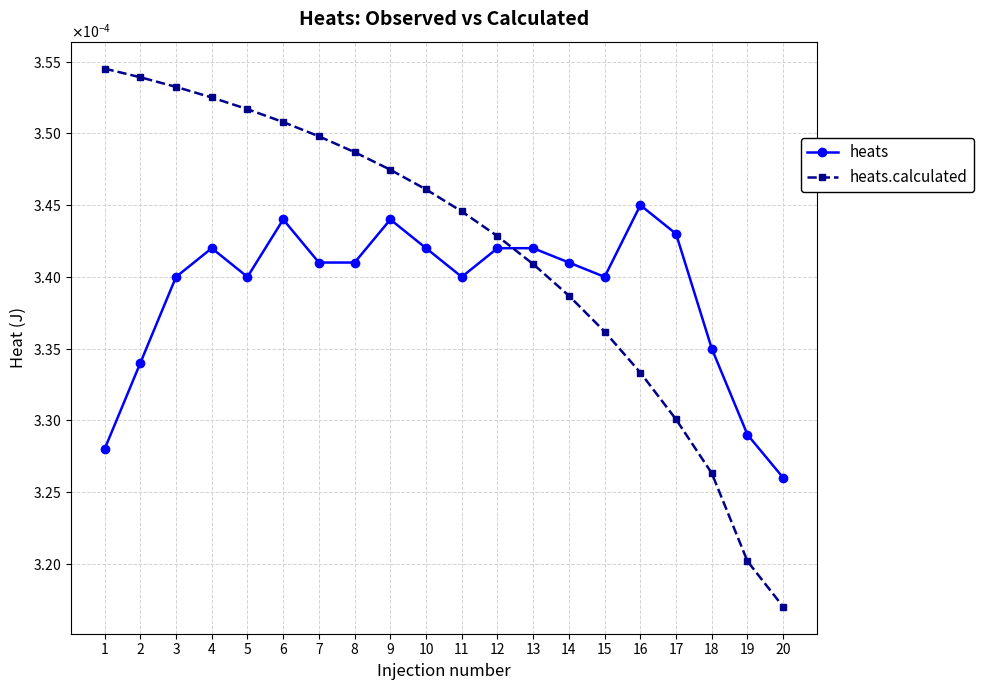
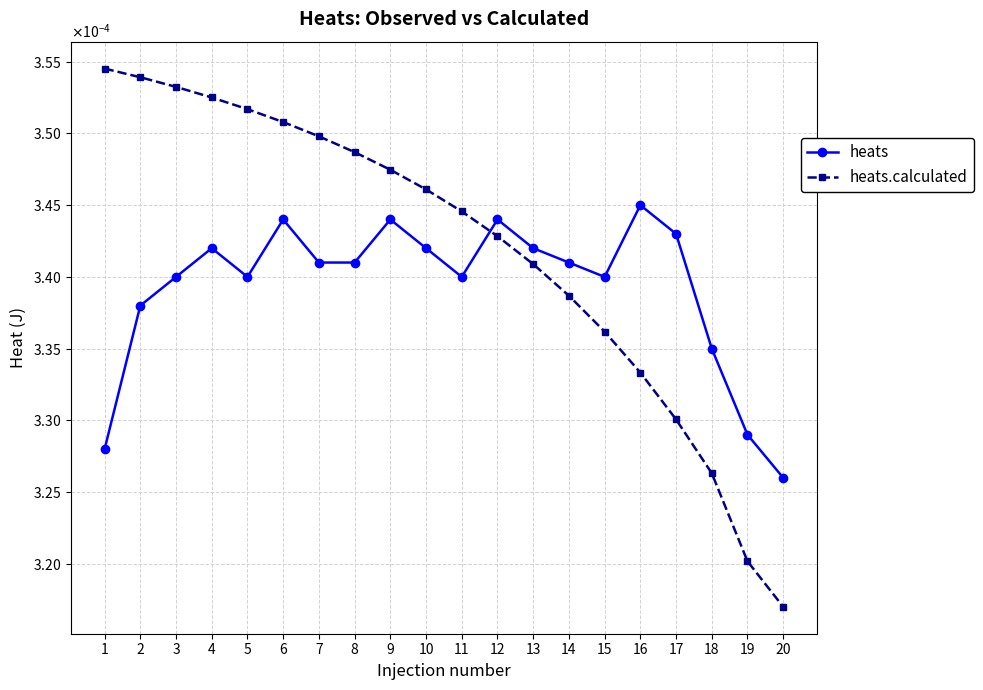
heats, 2: 0.000334 -> 0.000338
heats, 12: 0.000342 -> 0.000344
